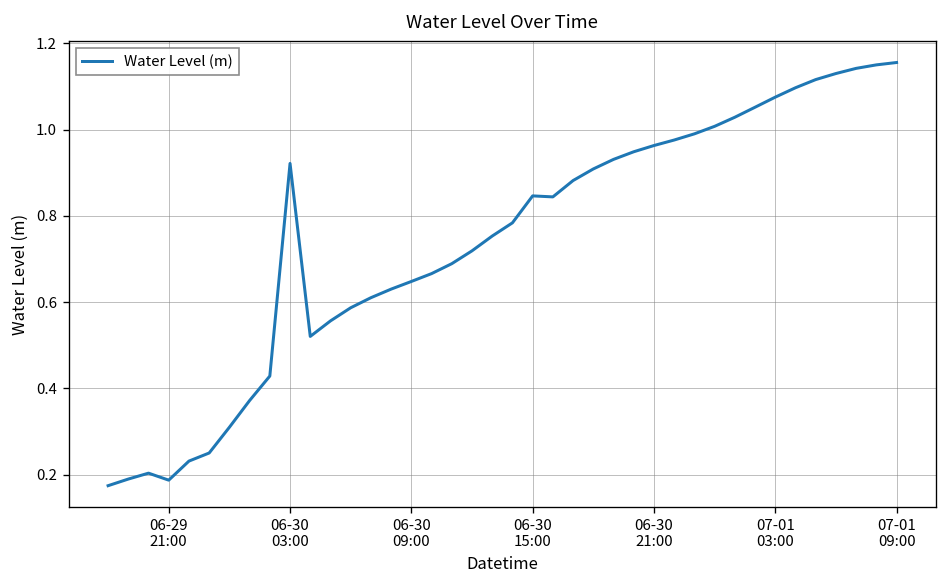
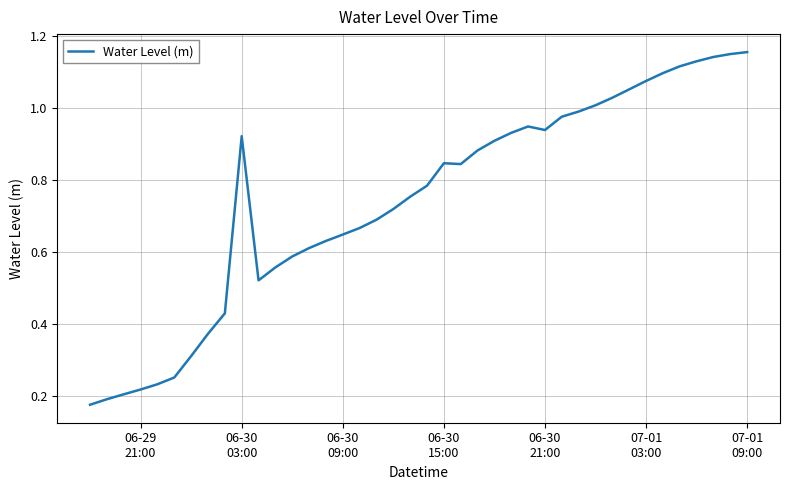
06-29 21:00: 0.19 -> 0.22
06-30 21:00: 0.96 -> 0.94
